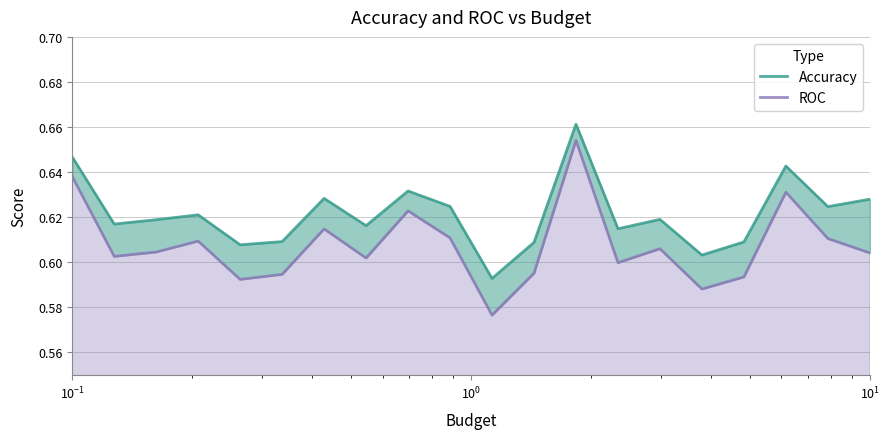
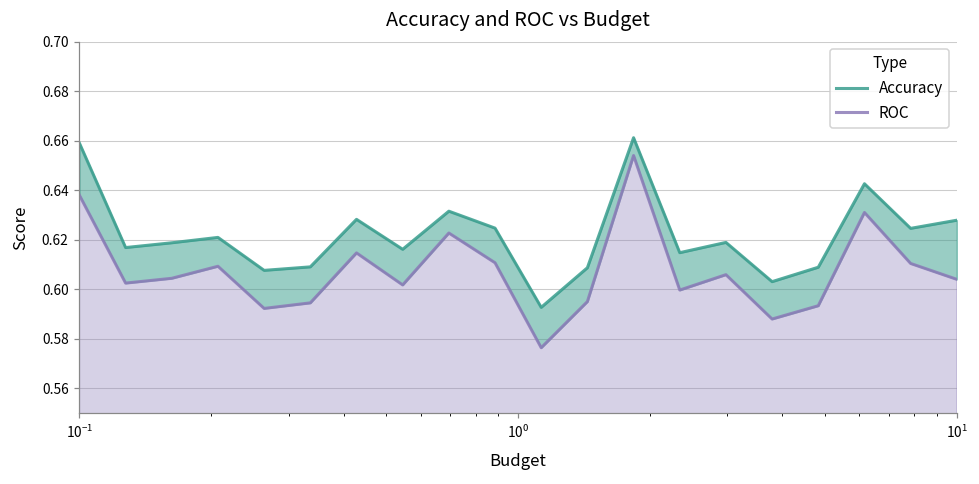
Accuracy, 10^-1: 0.647 -> 0.659
